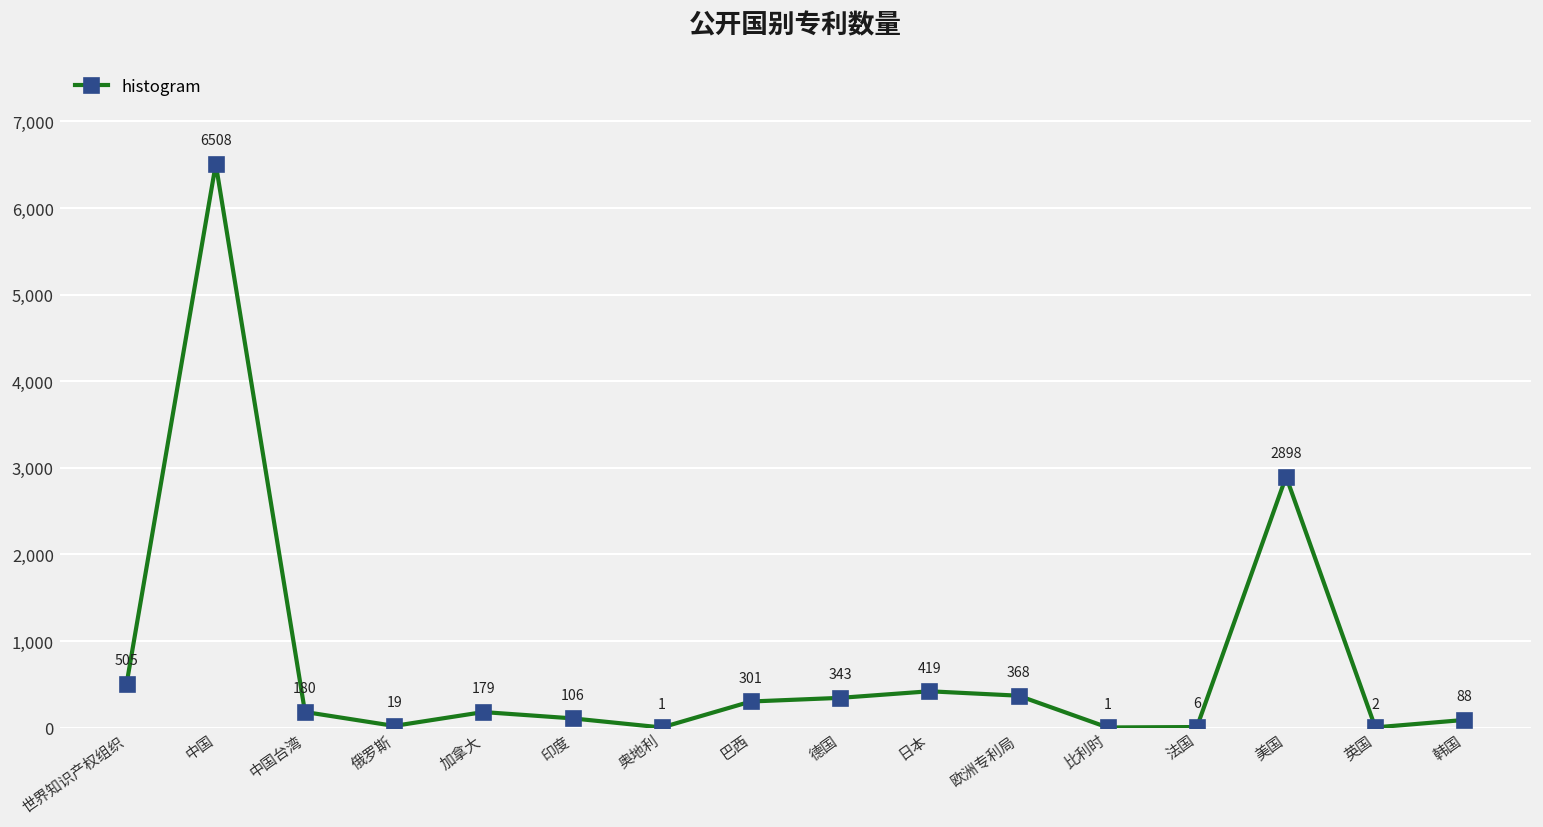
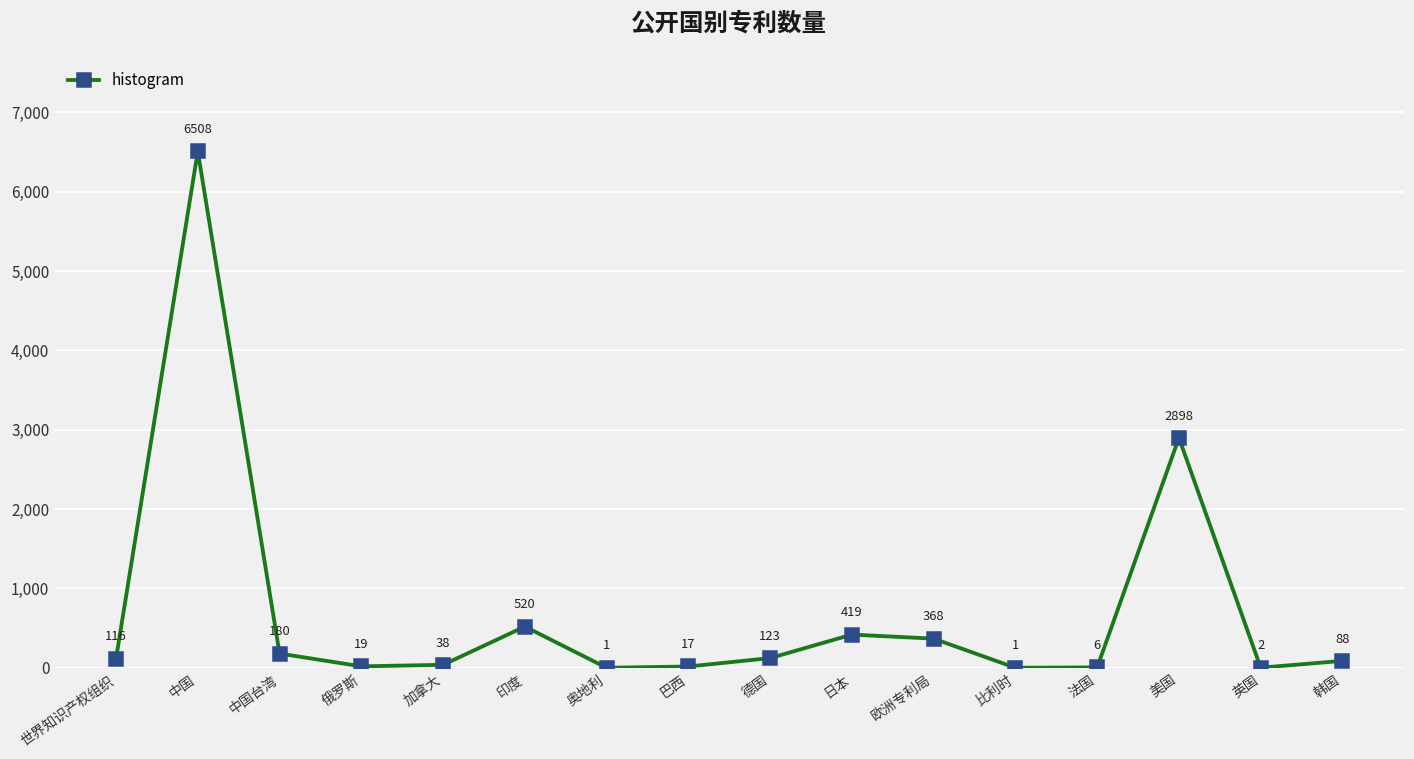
世界知识产权组织: 505 -> 116
加拿大: 179 -> 38
印度: 106 -> 520
巴西: 301 -> 17
德国: 343 -> 123
